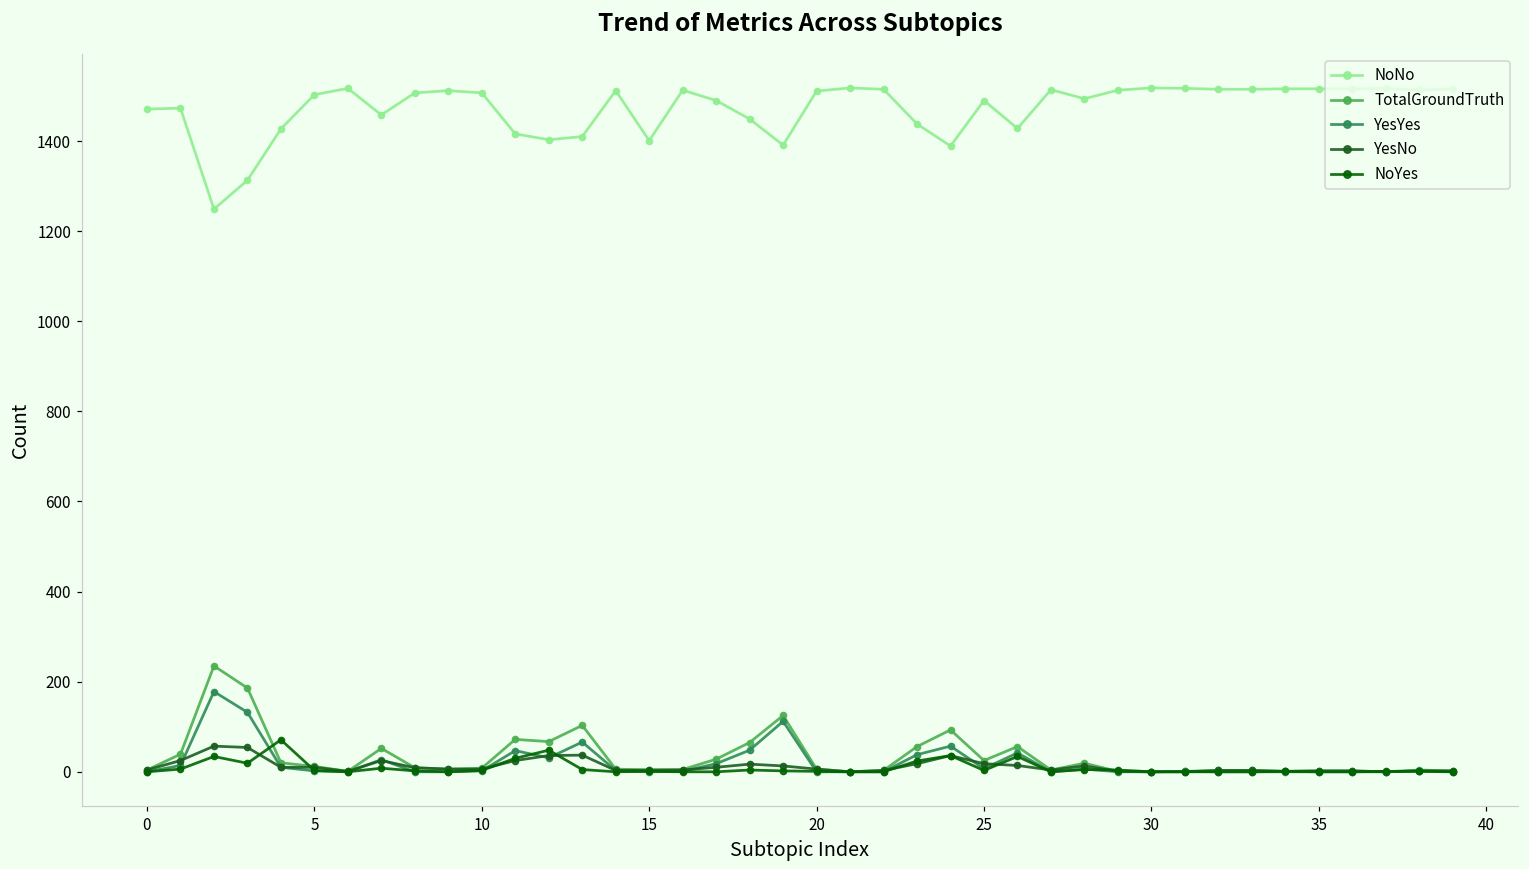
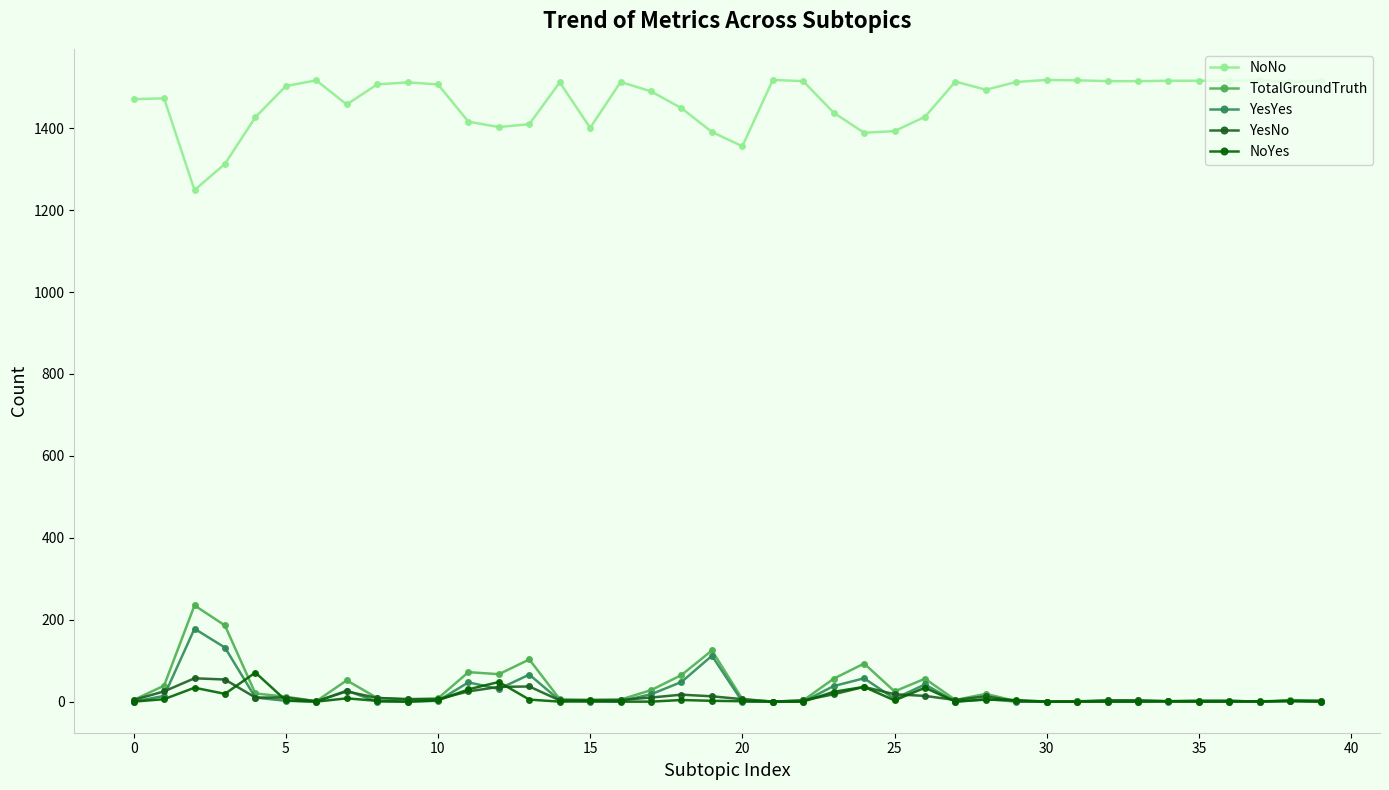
NoNo, 20: 1510 -> 1360
NoNo, 25: 1490 -> 1390
